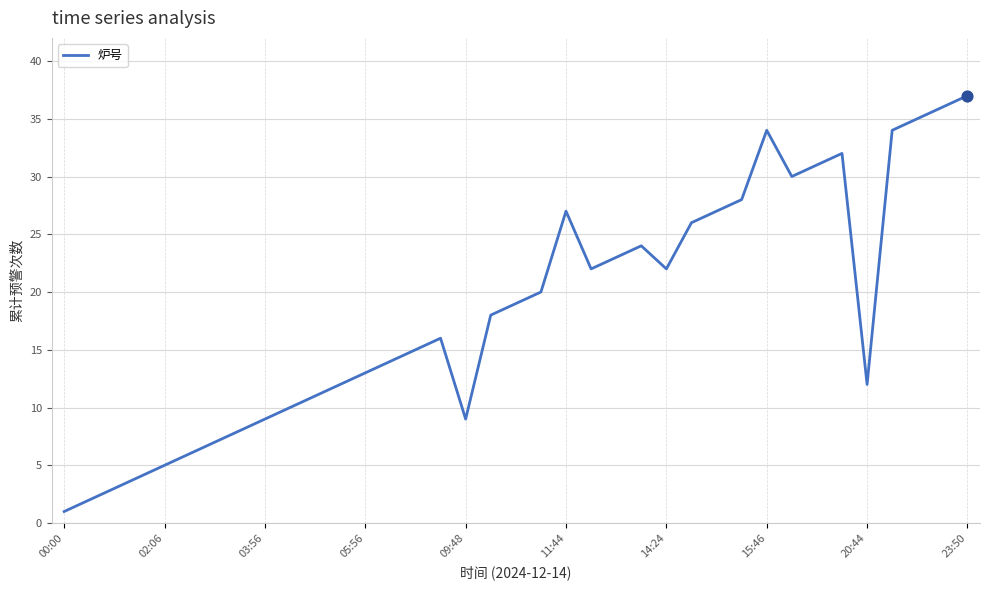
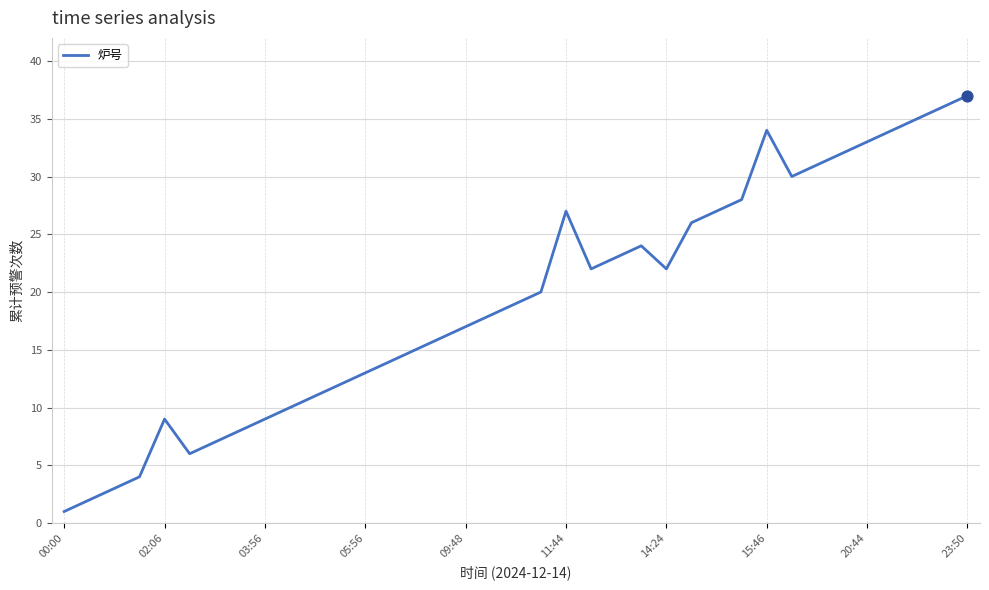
炉号, 02:06: 5 -> 9
炉号, 09:48: 9 -> 17
炉号, 20:44: 12 -> 33
